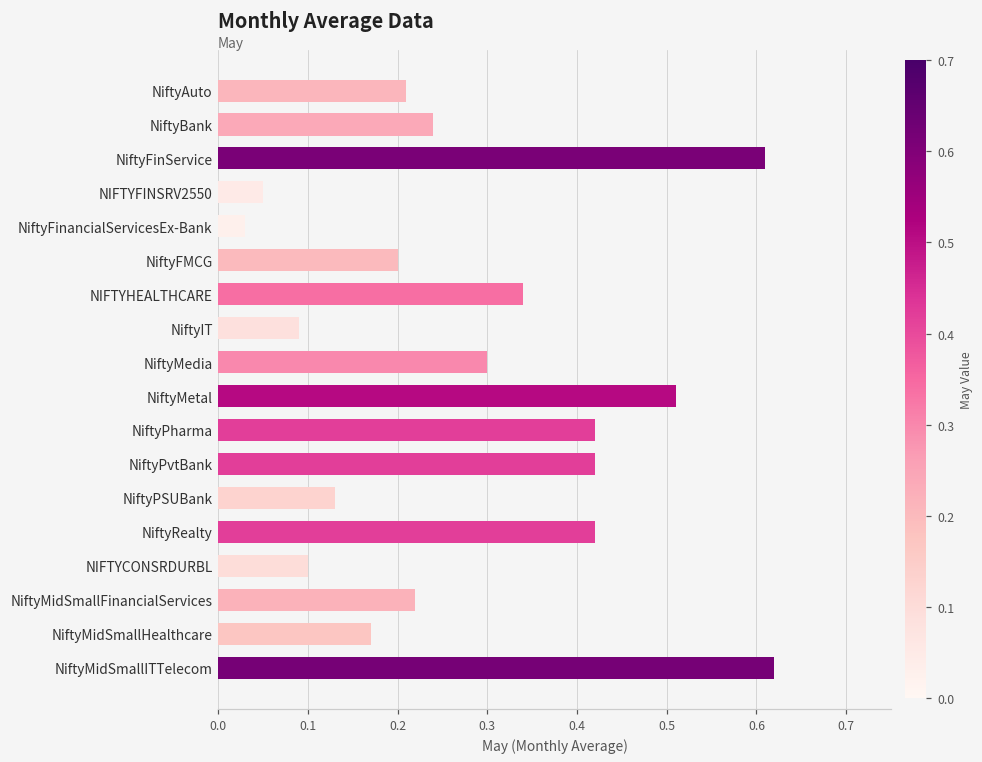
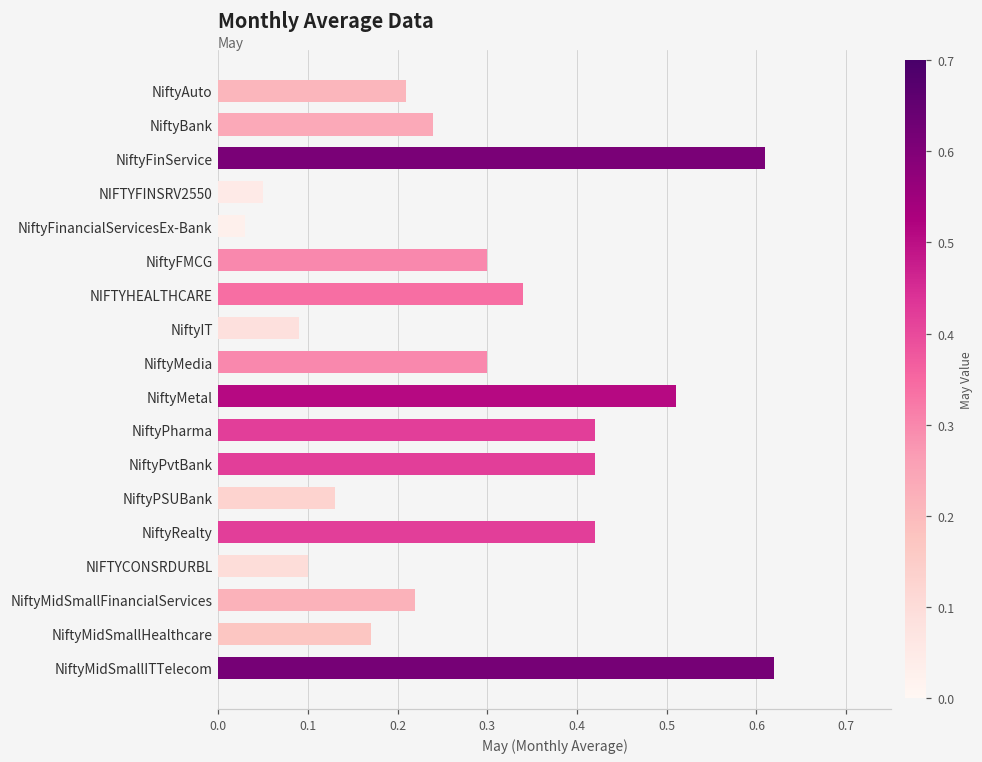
NiftyFMCG: 0.2 -> 0.3
